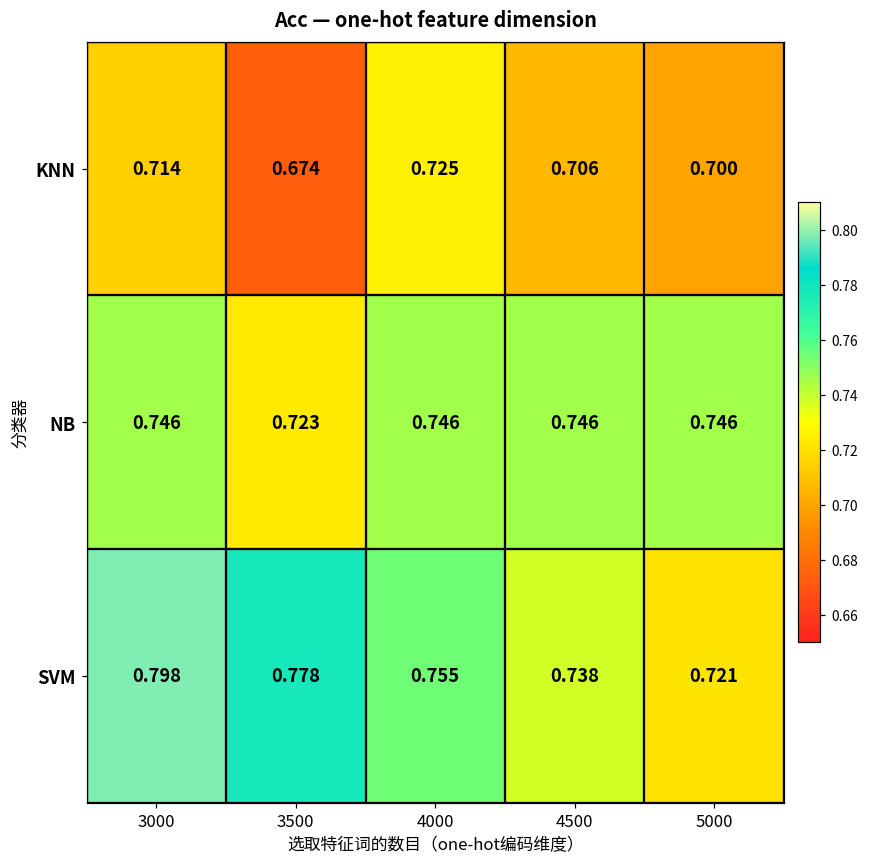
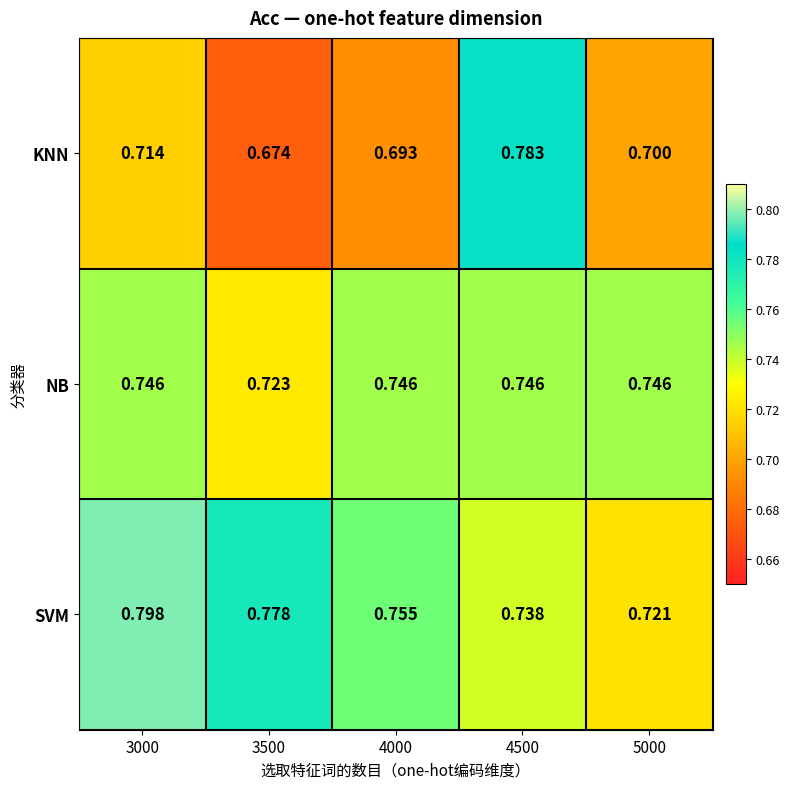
KNN, 4000: 0.725 -> 0.693
KNN, 4500: 0.706 -> 0.783
